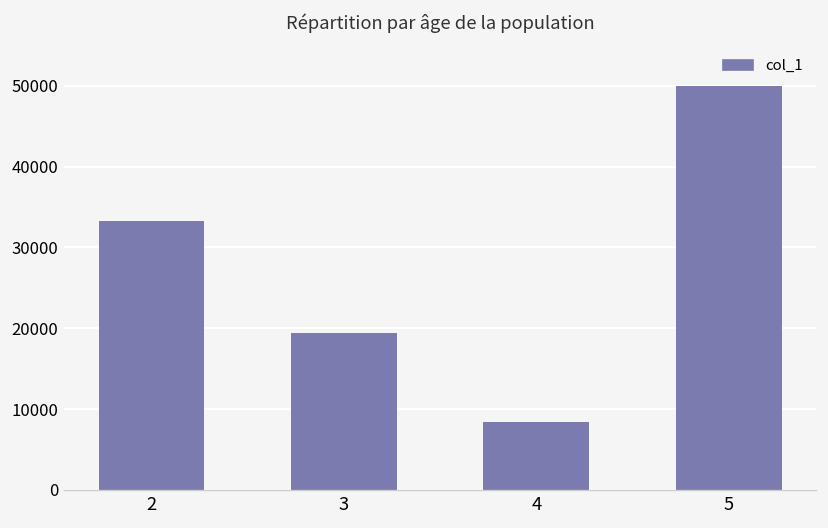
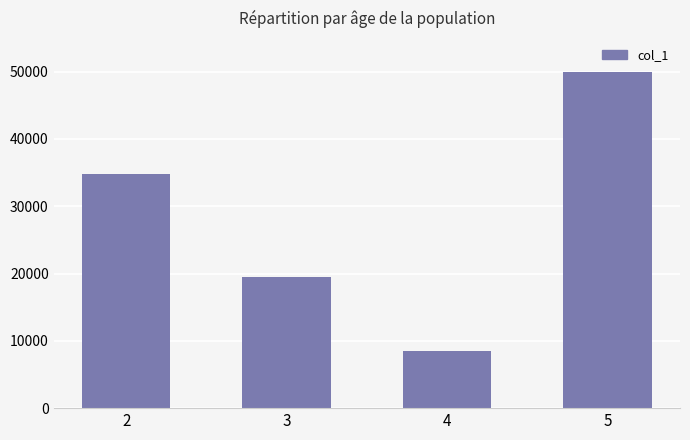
2: 33000 -> 35000
